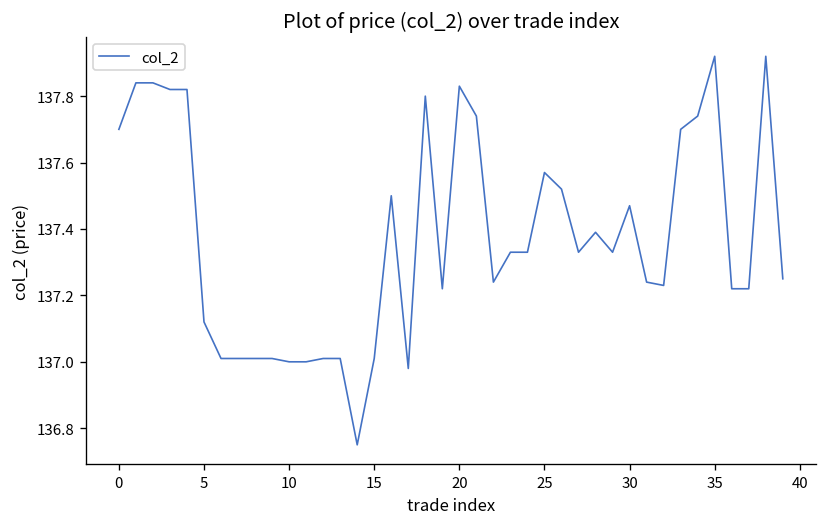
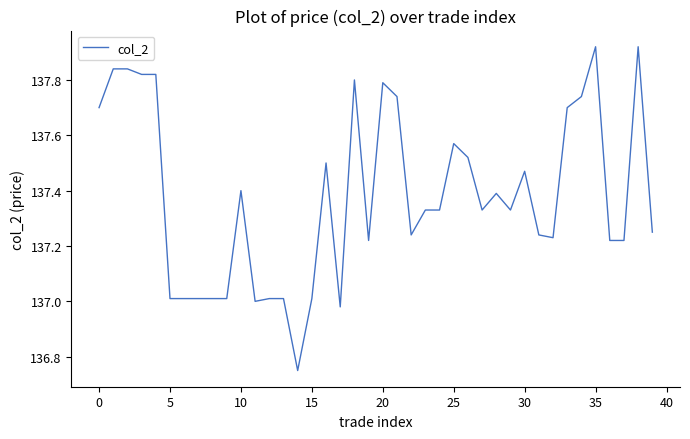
5: 137.12 -> 137.01
10: 137.0 -> 137.4
20: 137.83 -> 137.79
